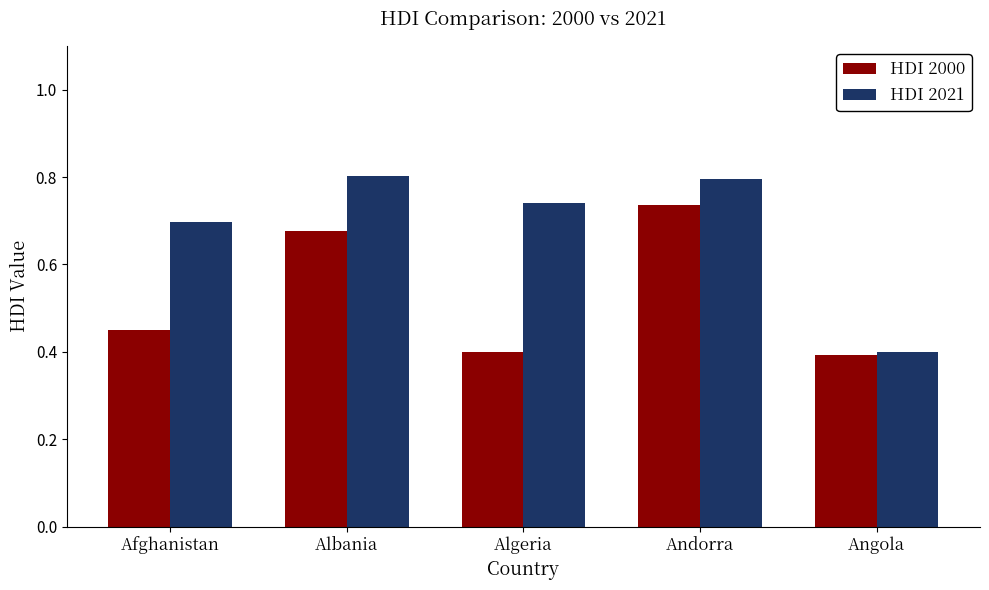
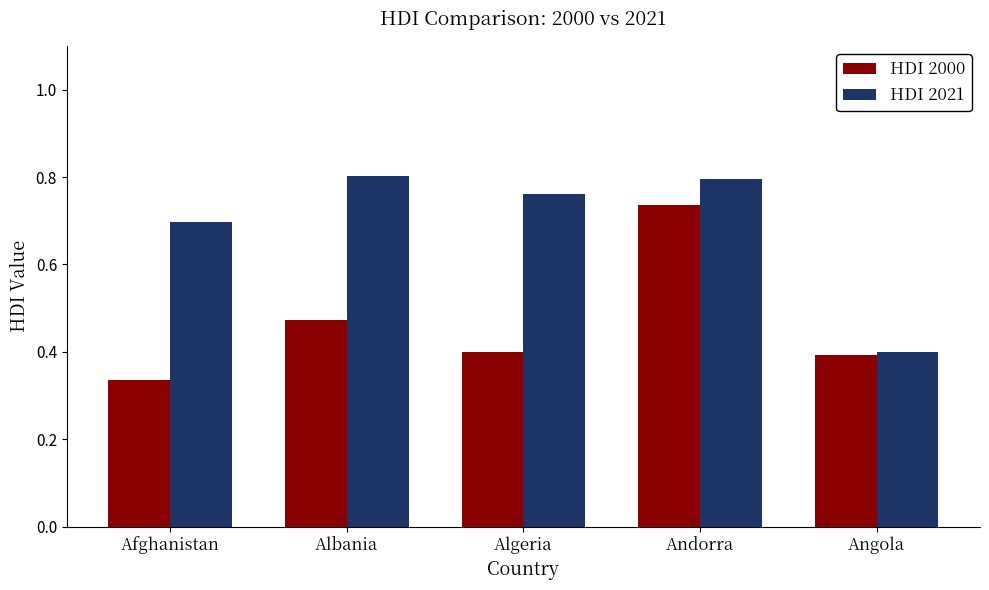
HDI 2000, Afghanistan: 0.45 -> 0.34
HDI 2000, Albania: 0.68 -> 0.47
HDI 2021, Algeria: 0.74 -> 0.76
